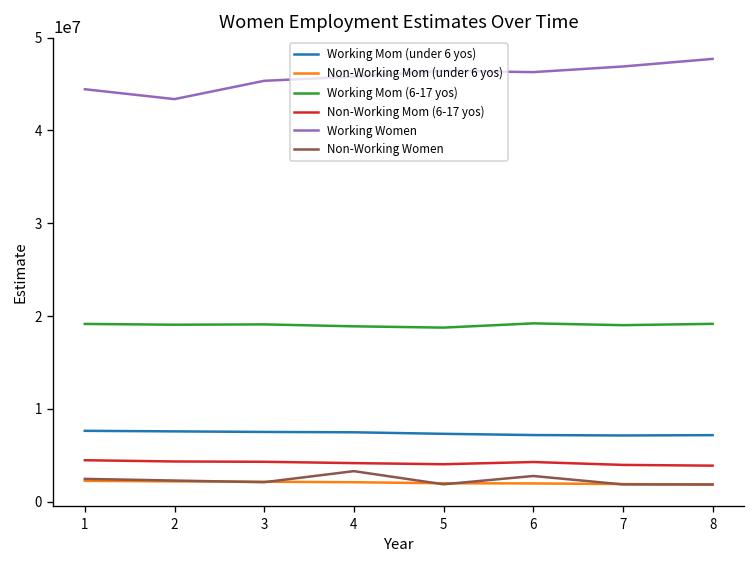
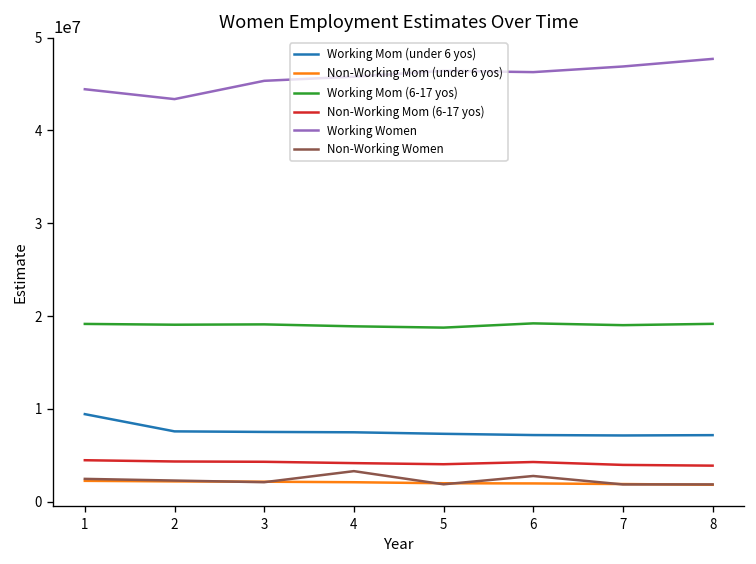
Working Mom (under 6 yos), 1: 8000000 -> 9000000
